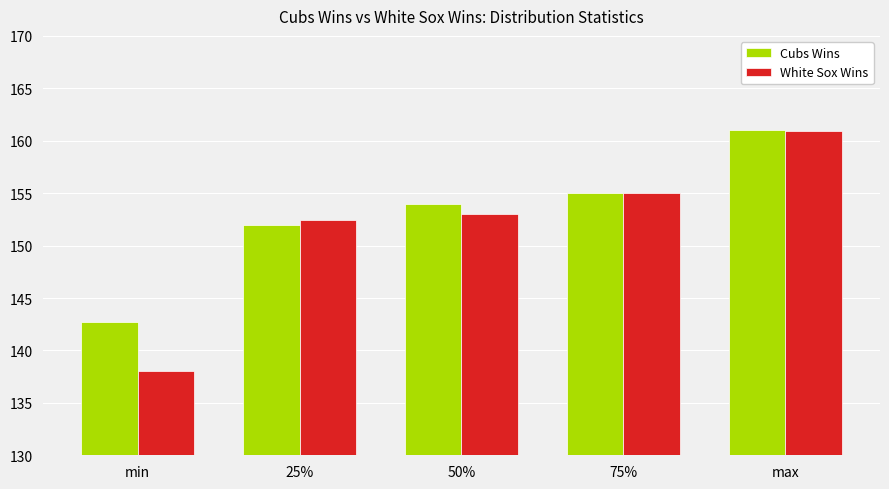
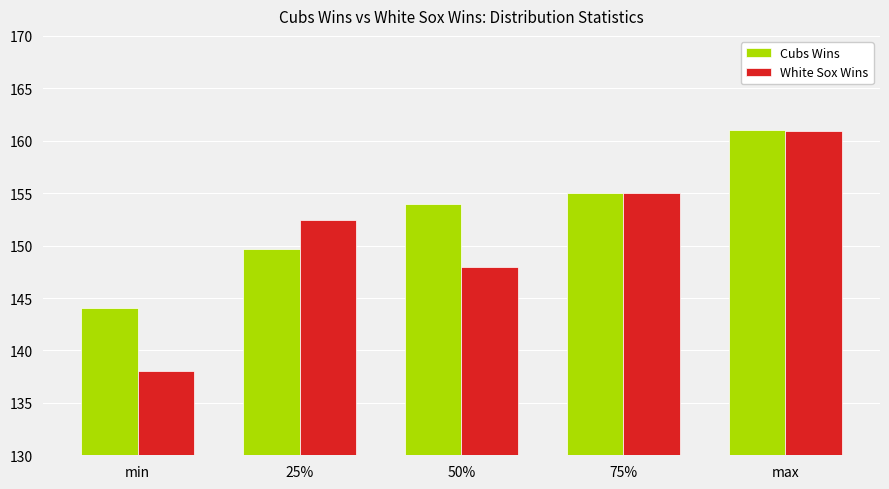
Cubs Wins, min: 142.7 -> 144.0
Cubs Wins, 25%: 152.0 -> 149.7
White Sox Wins, 50%: 153 -> 148
